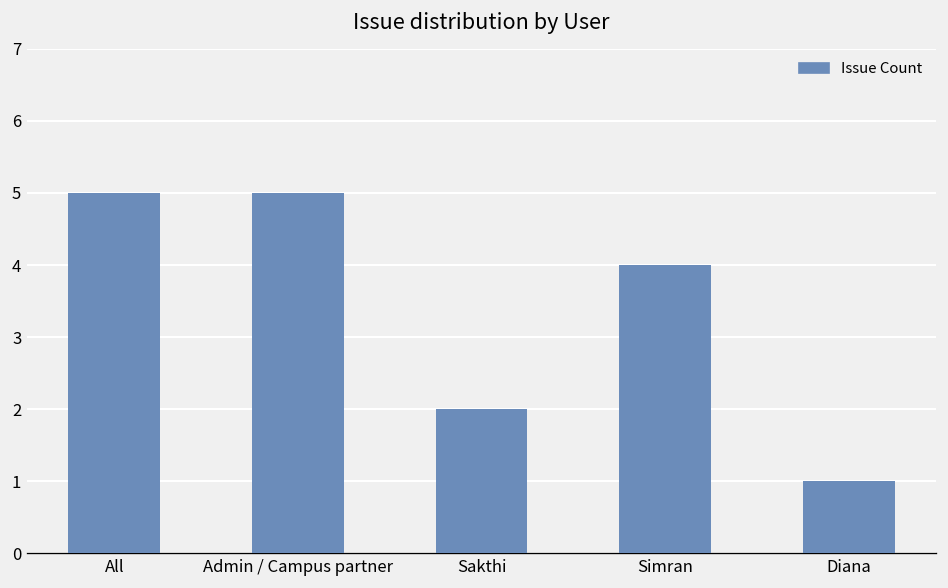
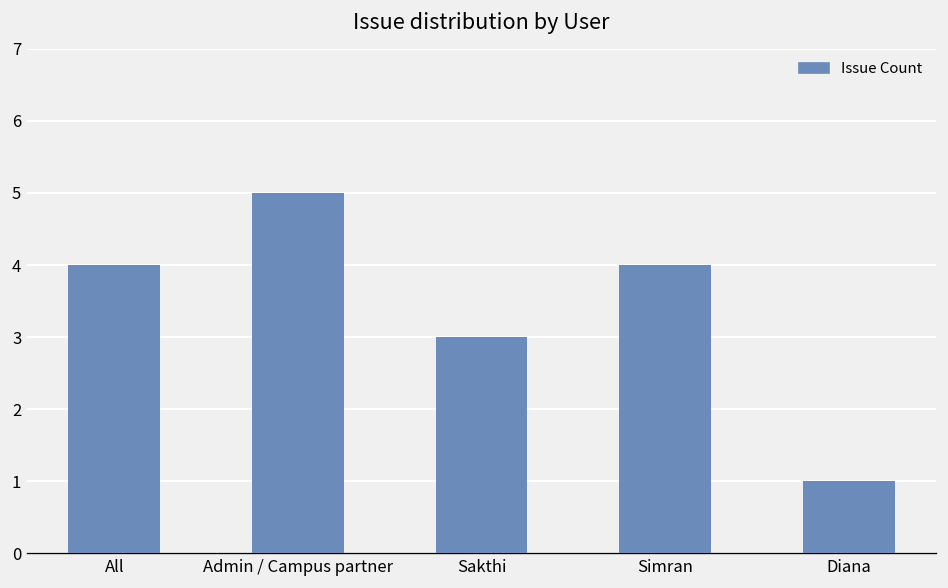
All: 5 -> 4
Sakthi: 2 -> 3
